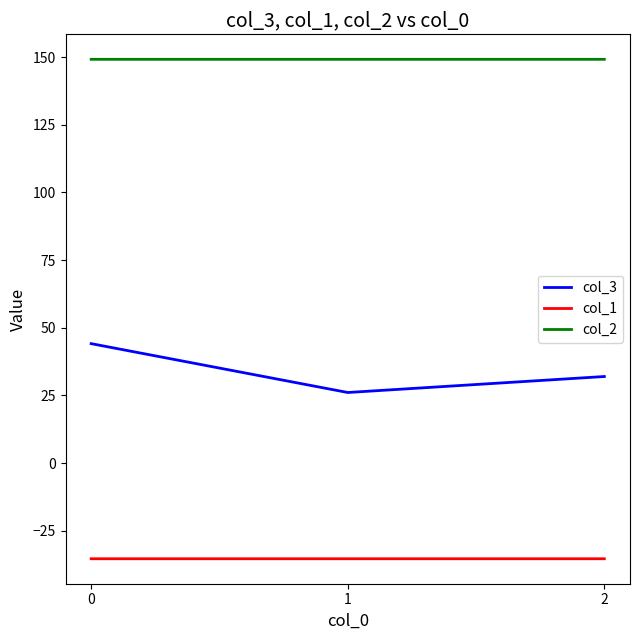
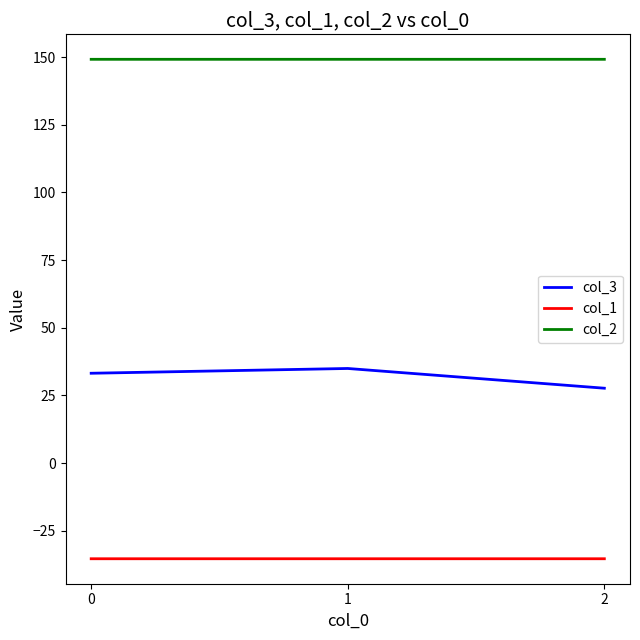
col_3, 0: 44 -> 33
col_3, 1: 26 -> 35
col_3, 2: 32 -> 28
